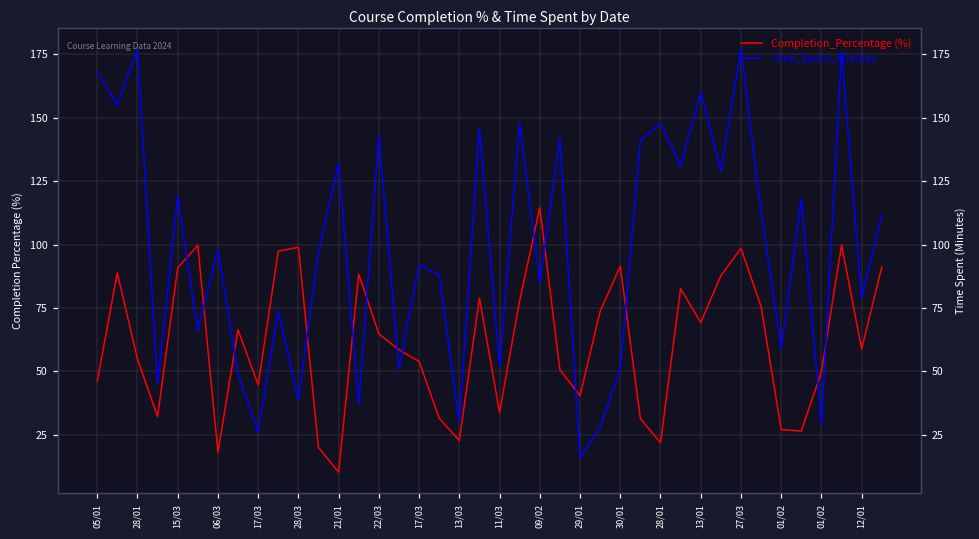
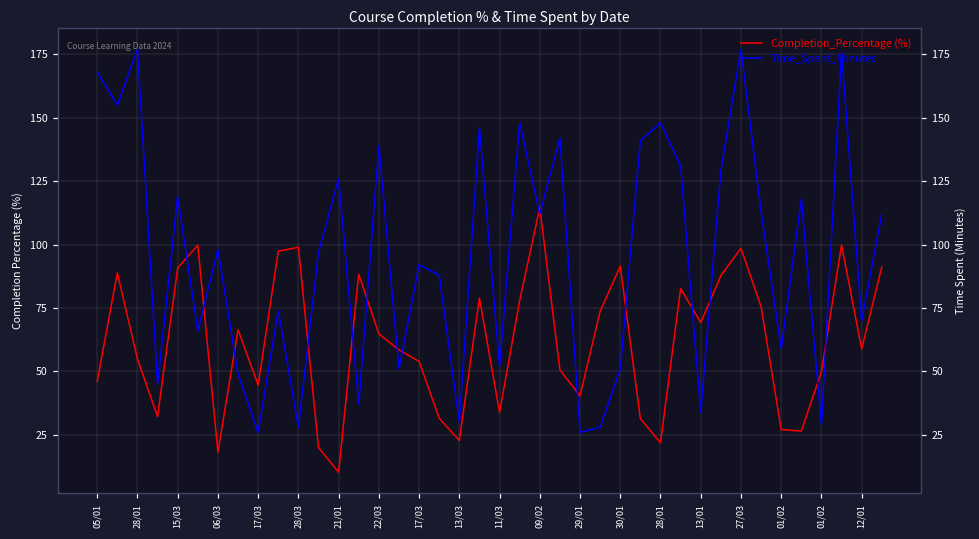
Time_Spent_Minutes, 28/03: 39 -> 28
Time_Spent_Minutes, 21/01: 132 -> 126
Time_Spent_Minutes, 22/03: 143 -> 139
Time_Spent_Minutes, 09/02: 85 -> 112
Time_Spent_Minutes, 29/01: 16 -> 26
Time_Spent_Minutes, 13/01: 160 -> 34
Time_Spent_Minutes, 12/01: 79 -> 70
